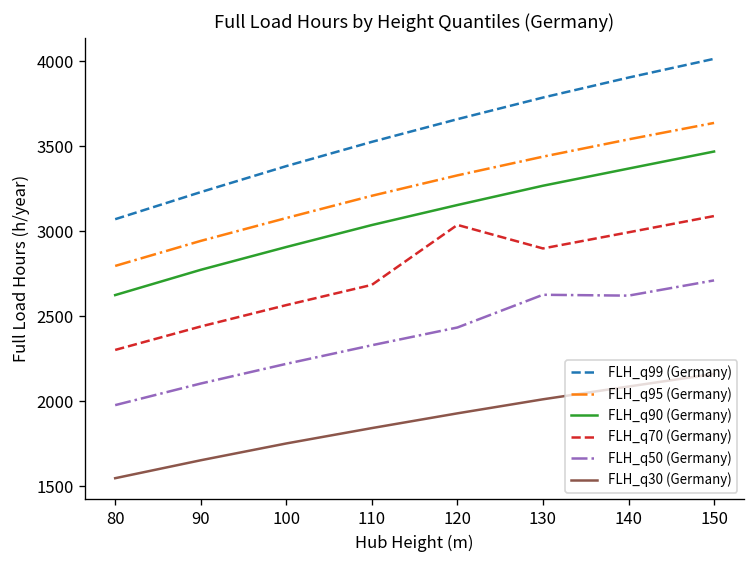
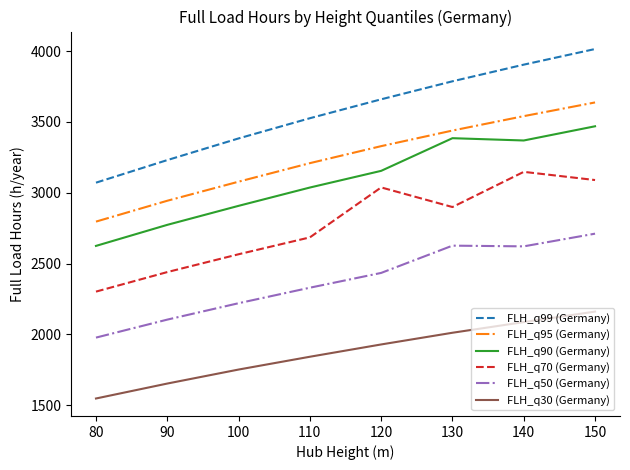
FLH_q90 (Germany), 130: 3270 -> 3390
FLH_q70 (Germany), 140: 2990 -> 3150
